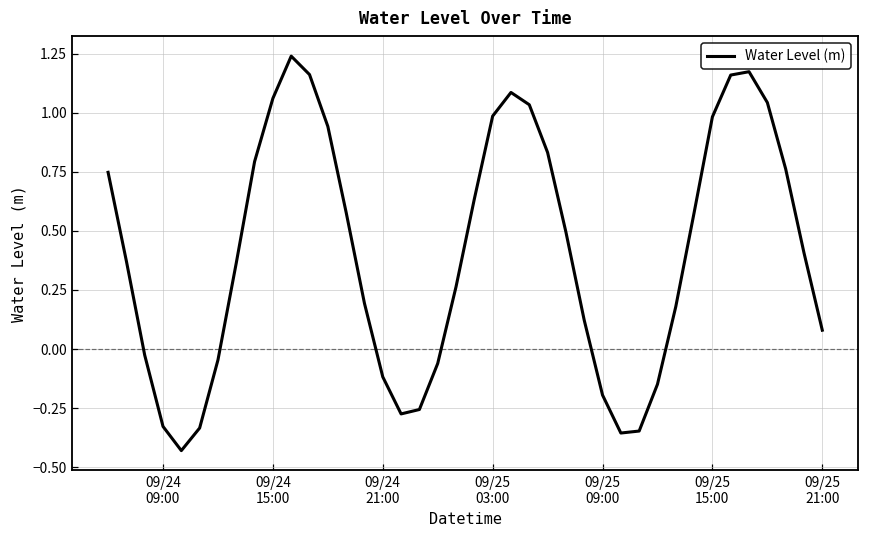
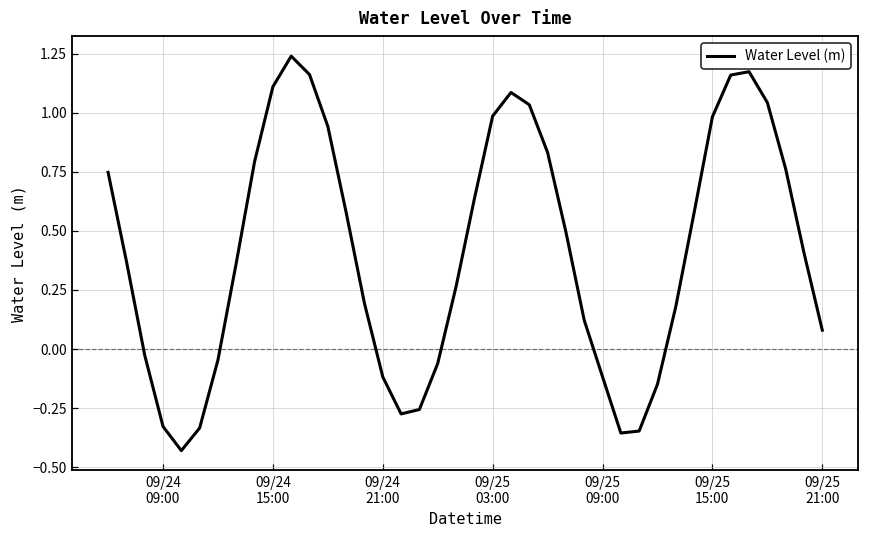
09/24 15:00: 1.06 -> 1.11
09/25 09:00: -0.19 -> -0.12
